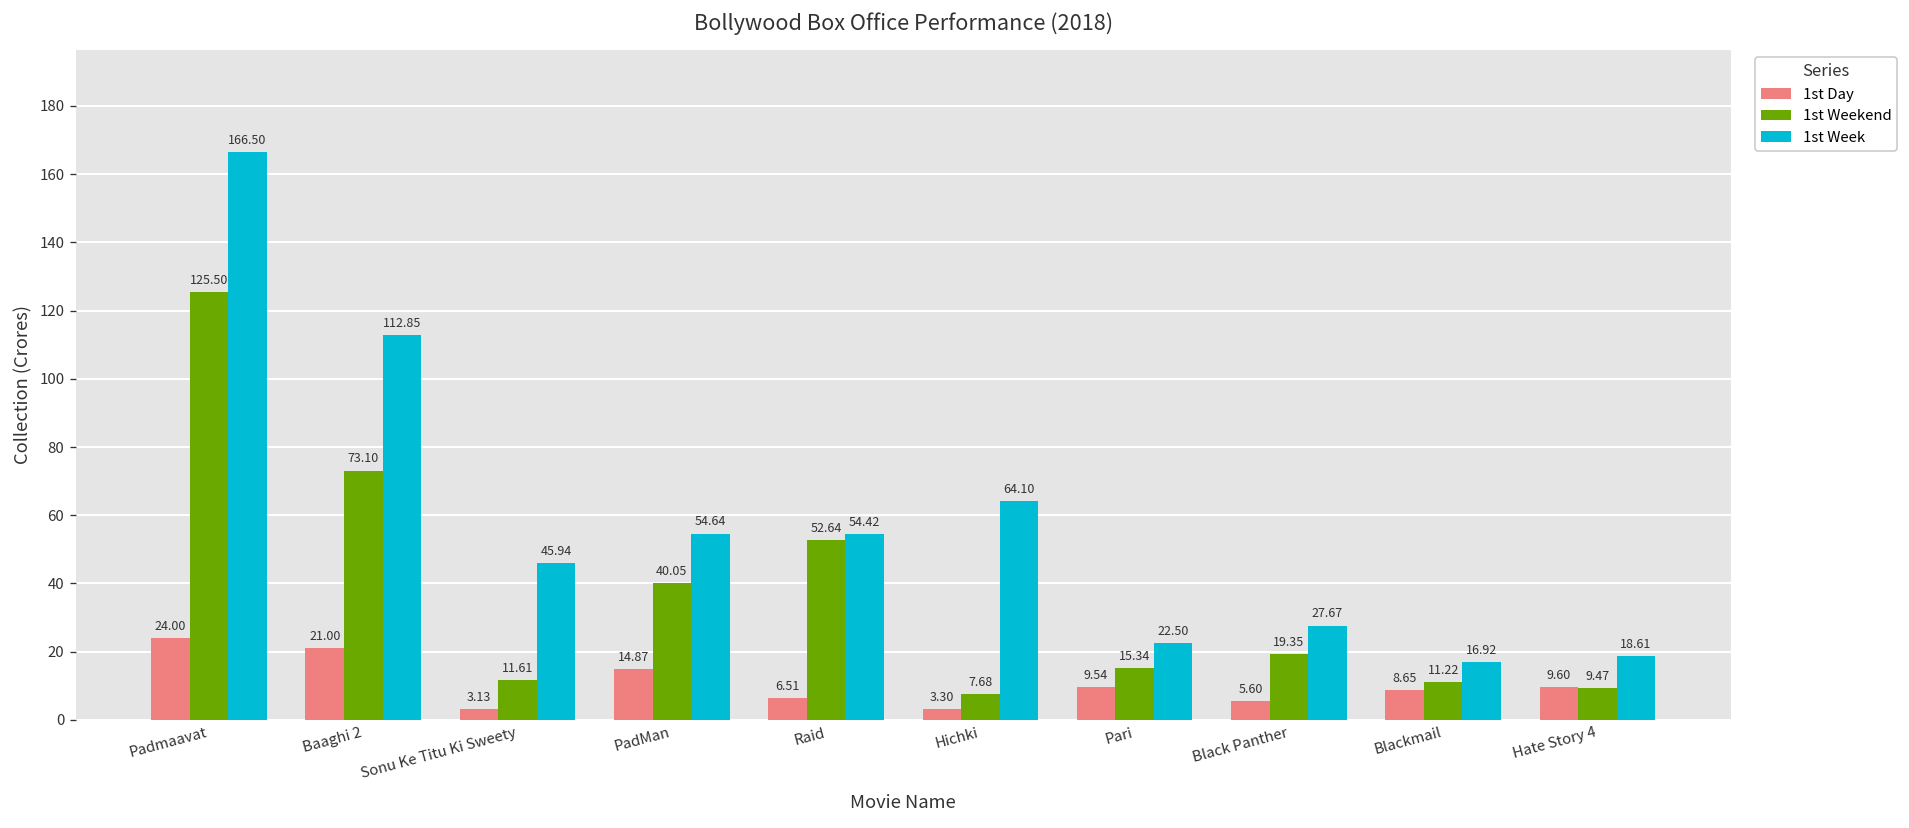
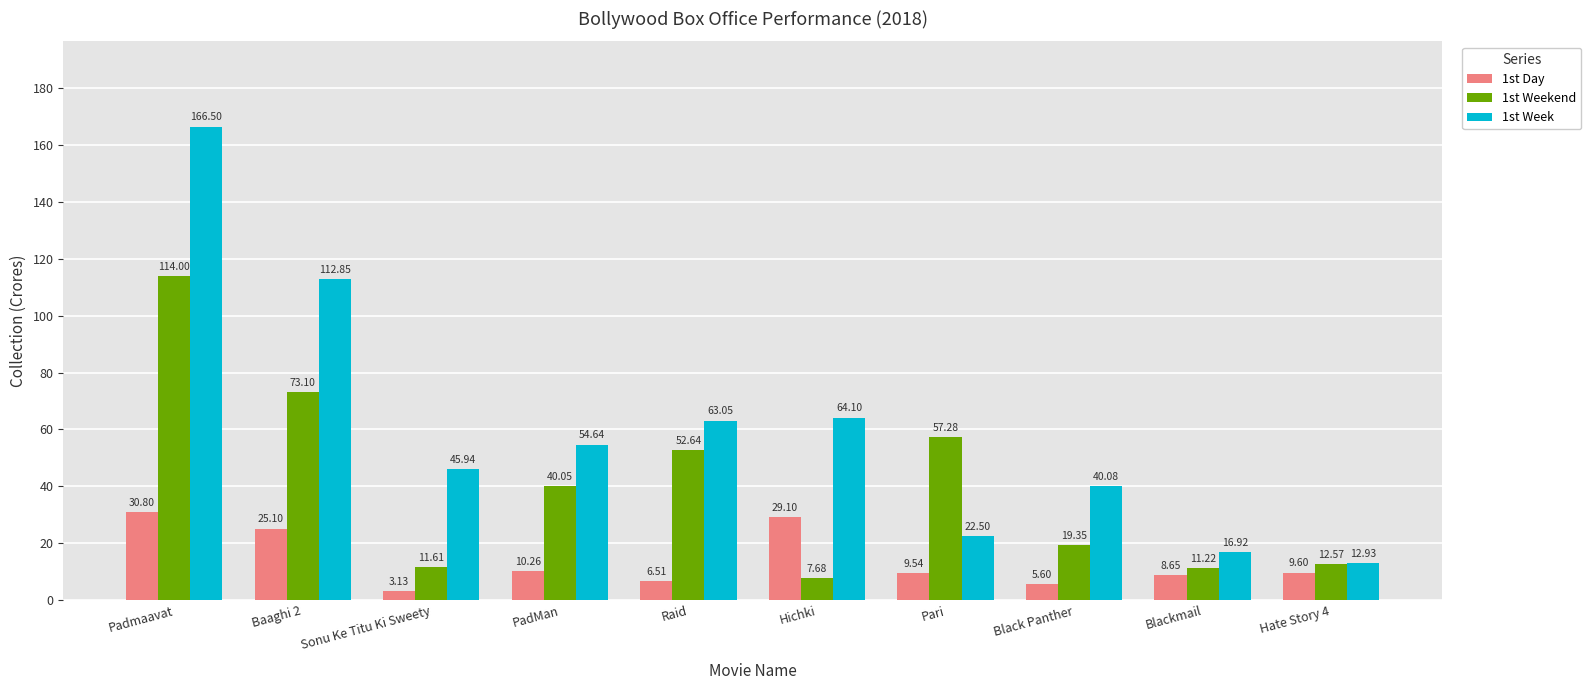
1st Day, Padmaavat: 24.00 -> 30.80
1st Weekend, Padmaavat: 125.50 -> 114.00
1st Day, Baaghi 2: 21.00 -> 25.10
1st Day, PadMan: 14.87 -> 10.26
1st Week, Raid: 54.42 -> 63.05
1st Day, Hichki: 3.30 -> 29.10
1st Weekend, Pari: 15.34 -> 57.28
1st Week, Black Panther: 27.67 -> 40.08
1st Weekend, Hate Story 4: 9.47 -> 12.57
1st Week, Hate Story 4: 18.61 -> 12.93
